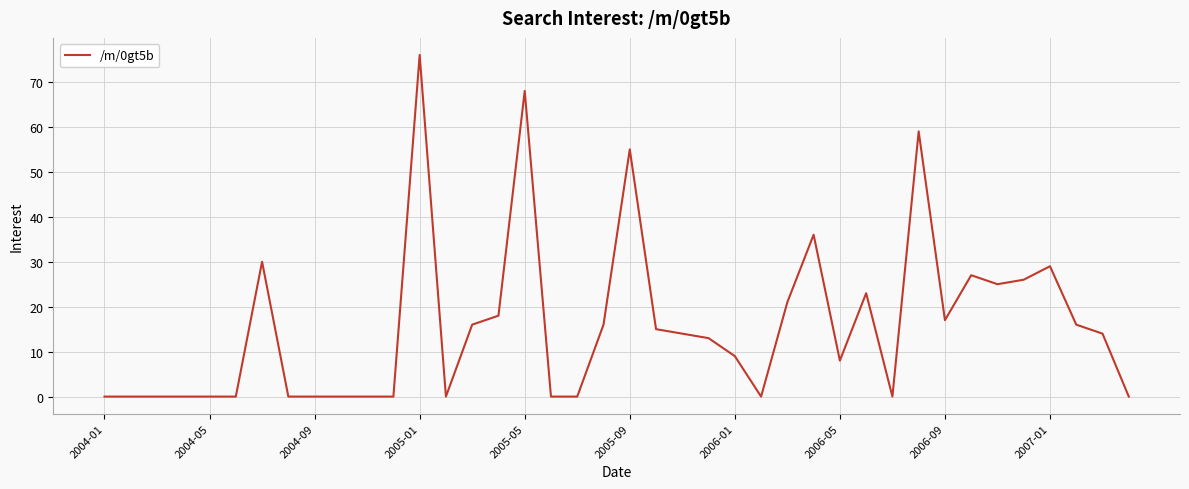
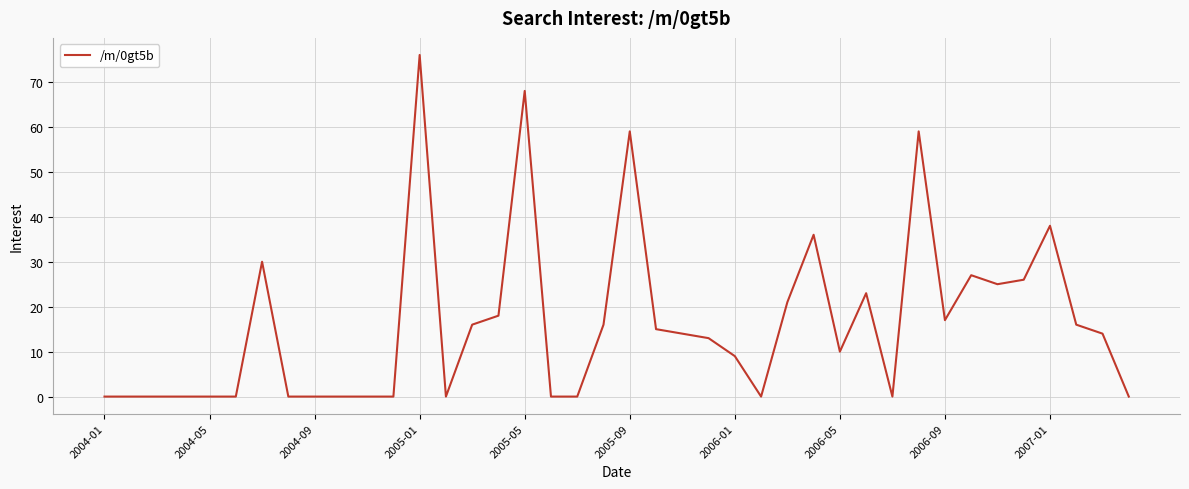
2005-09: 55 -> 59
2006-05: 8 -> 10
2007-01: 29 -> 38
